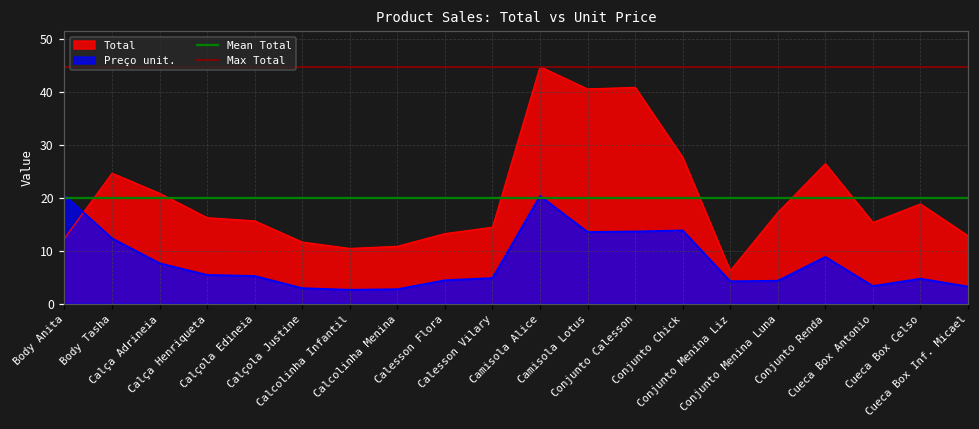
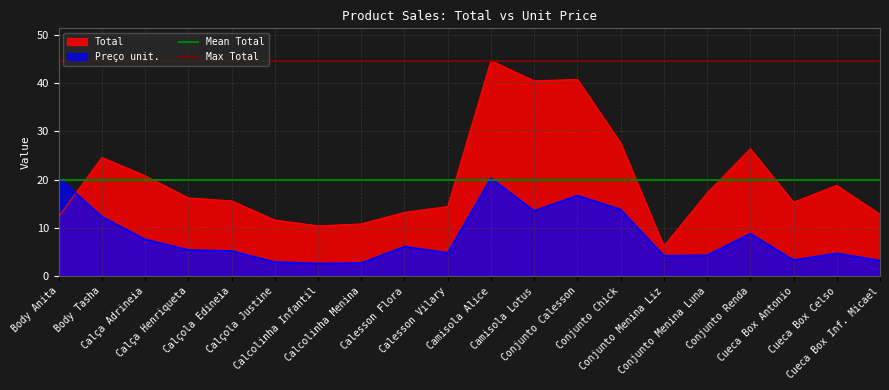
Preço unit., Calesson Flora: 4 -> 6
Preço unit., Conjunto Calesson: 14 -> 17
